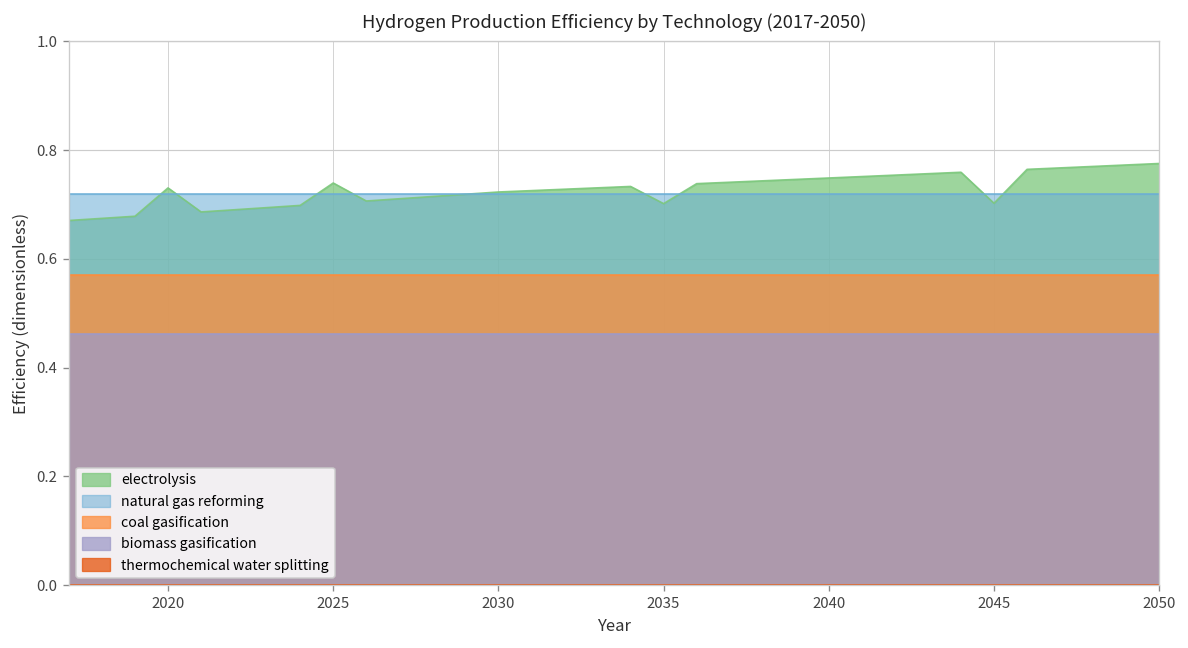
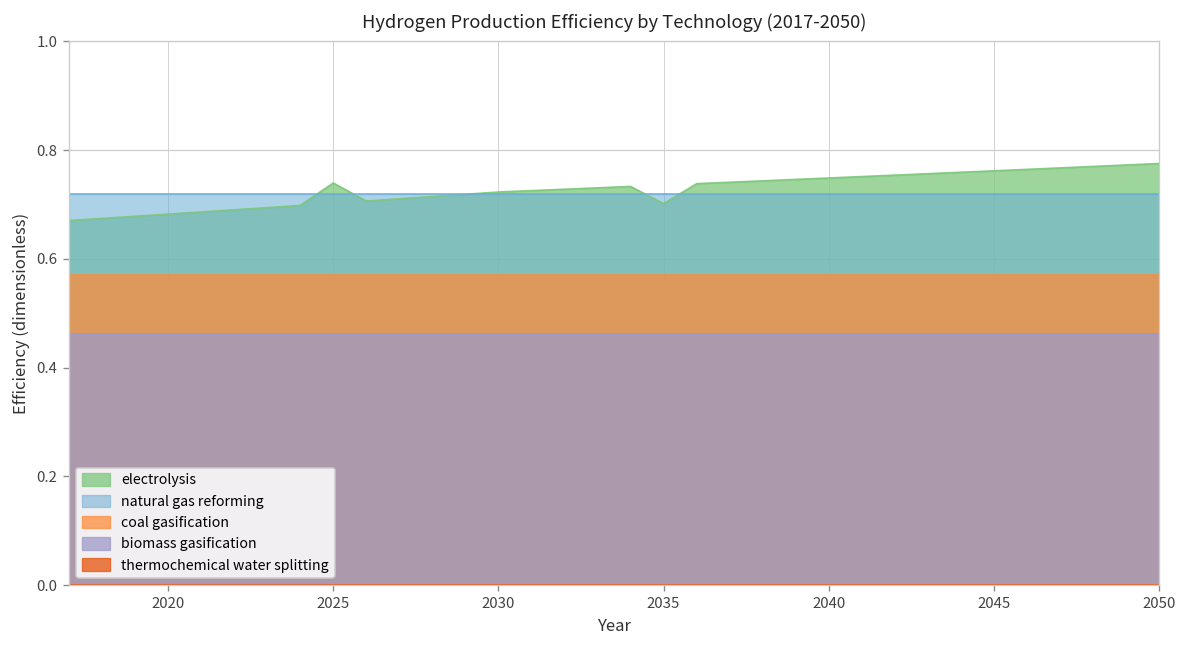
electrolysis, 2020: 0.73 -> 0.68
electrolysis, 2045: 0.70 -> 0.76
